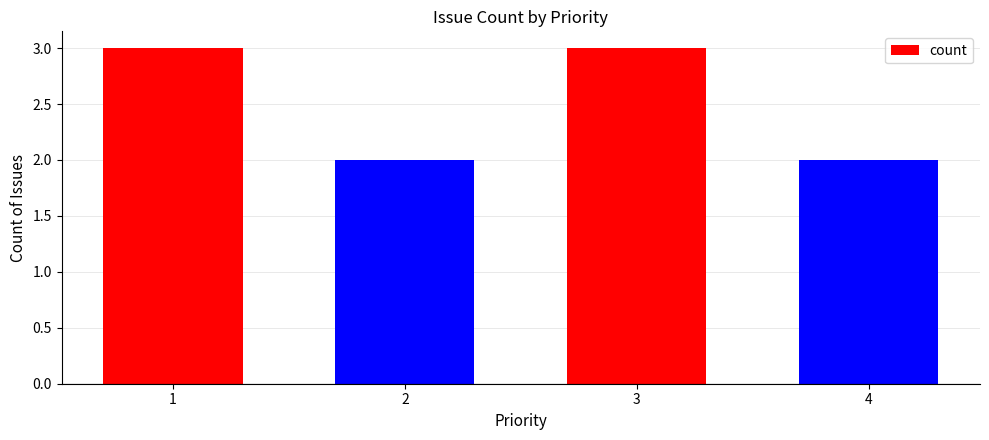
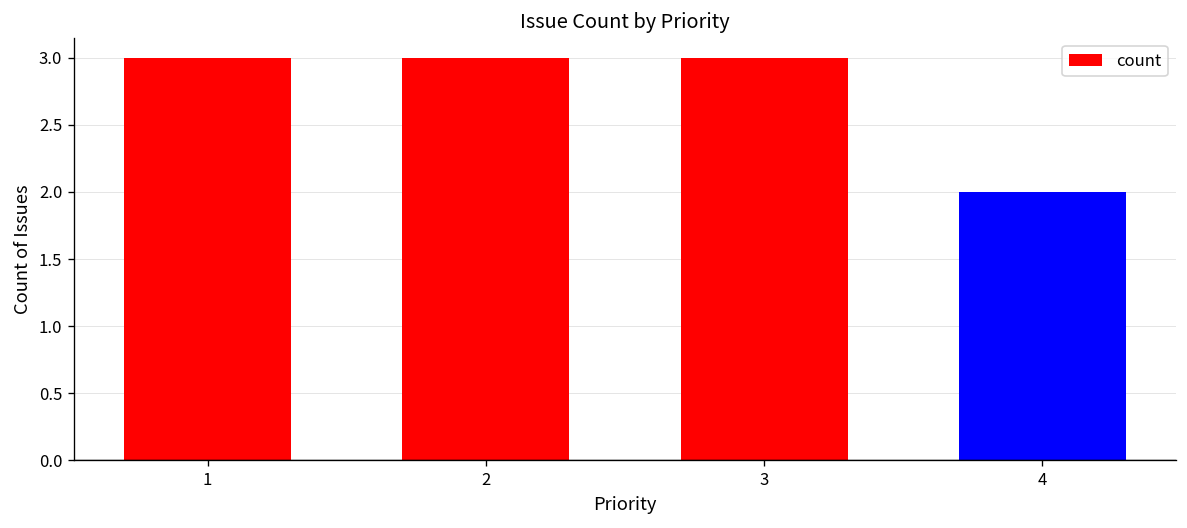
2: 2 -> 3
